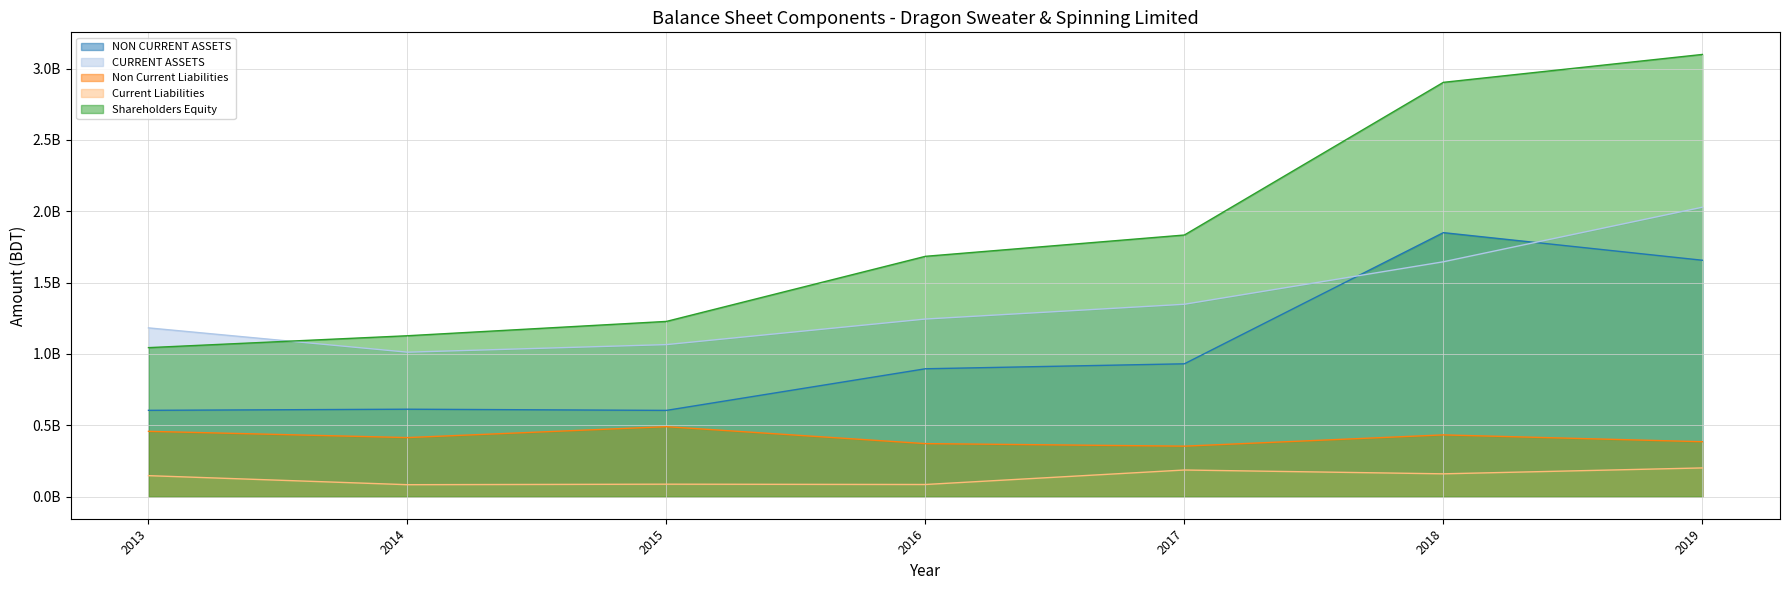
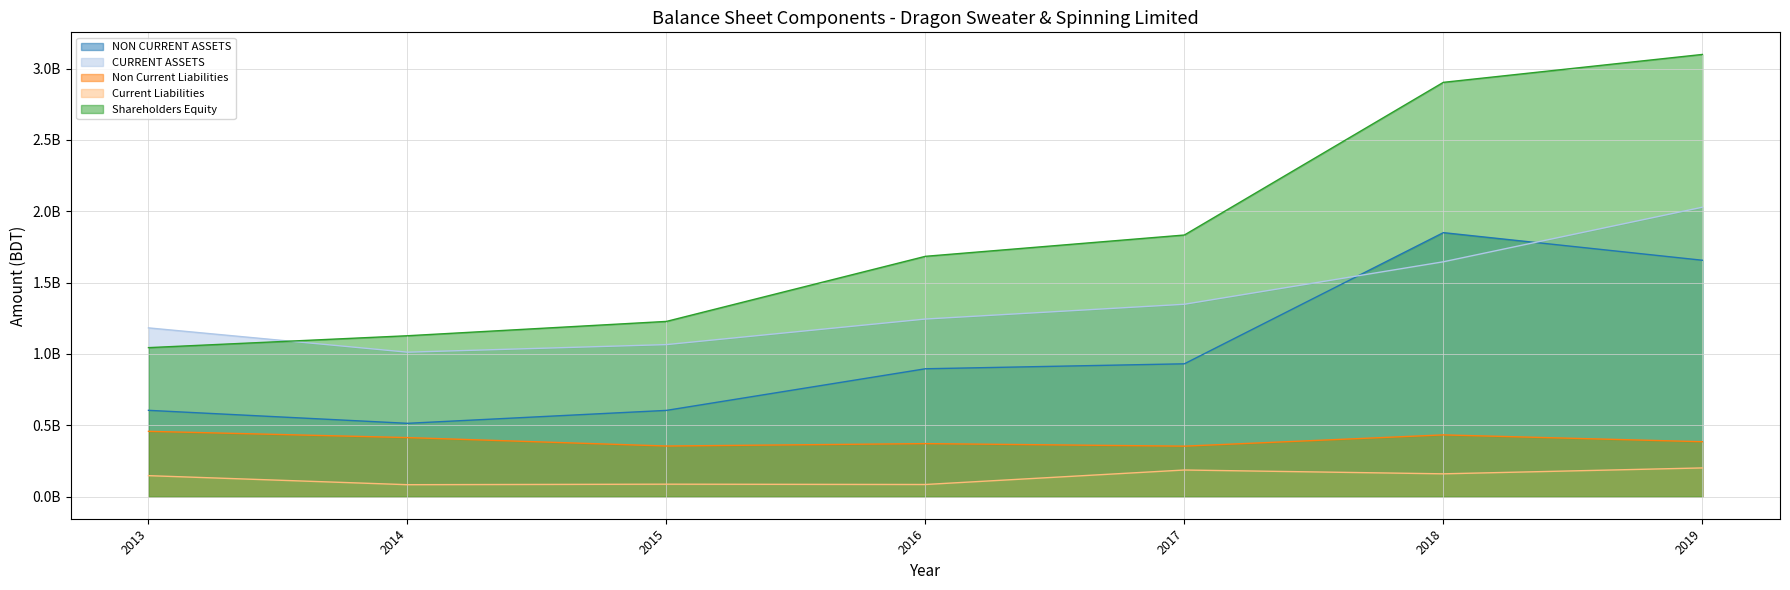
NON CURRENT ASSETS, 2014: 610000000 -> 510000000
Non Current Liabilities, 2015: 490000000 -> 350000000
